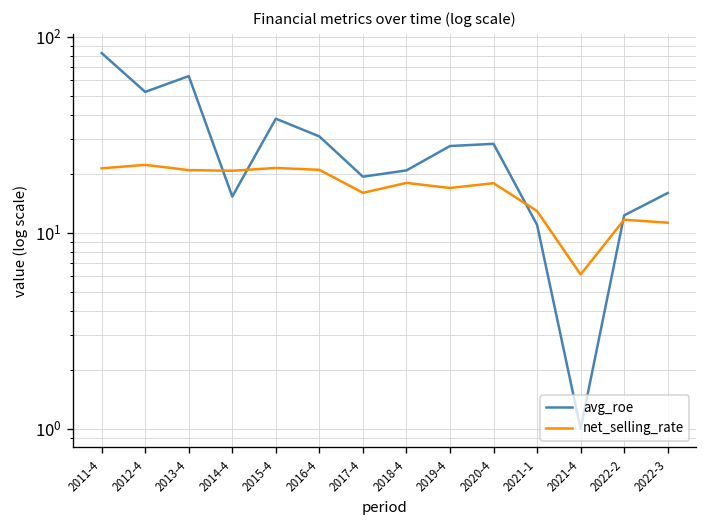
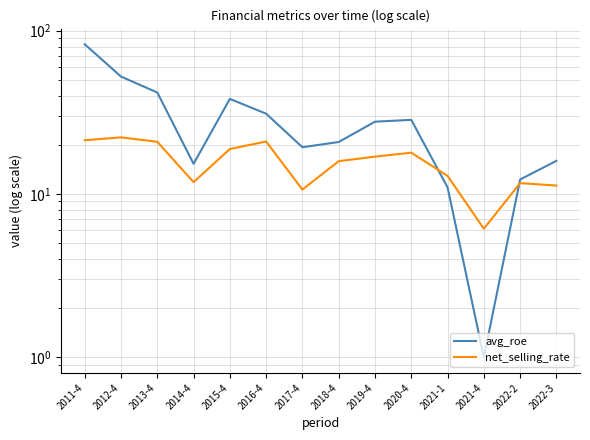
avg_roe, 2013-4: 63 -> 42
net_selling_rate, 2014-4: 21 -> 12
net_selling_rate, 2015-4: 21 -> 19
net_selling_rate, 2017-4: 16 -> 11
net_selling_rate, 2018-4: 18 -> 16
